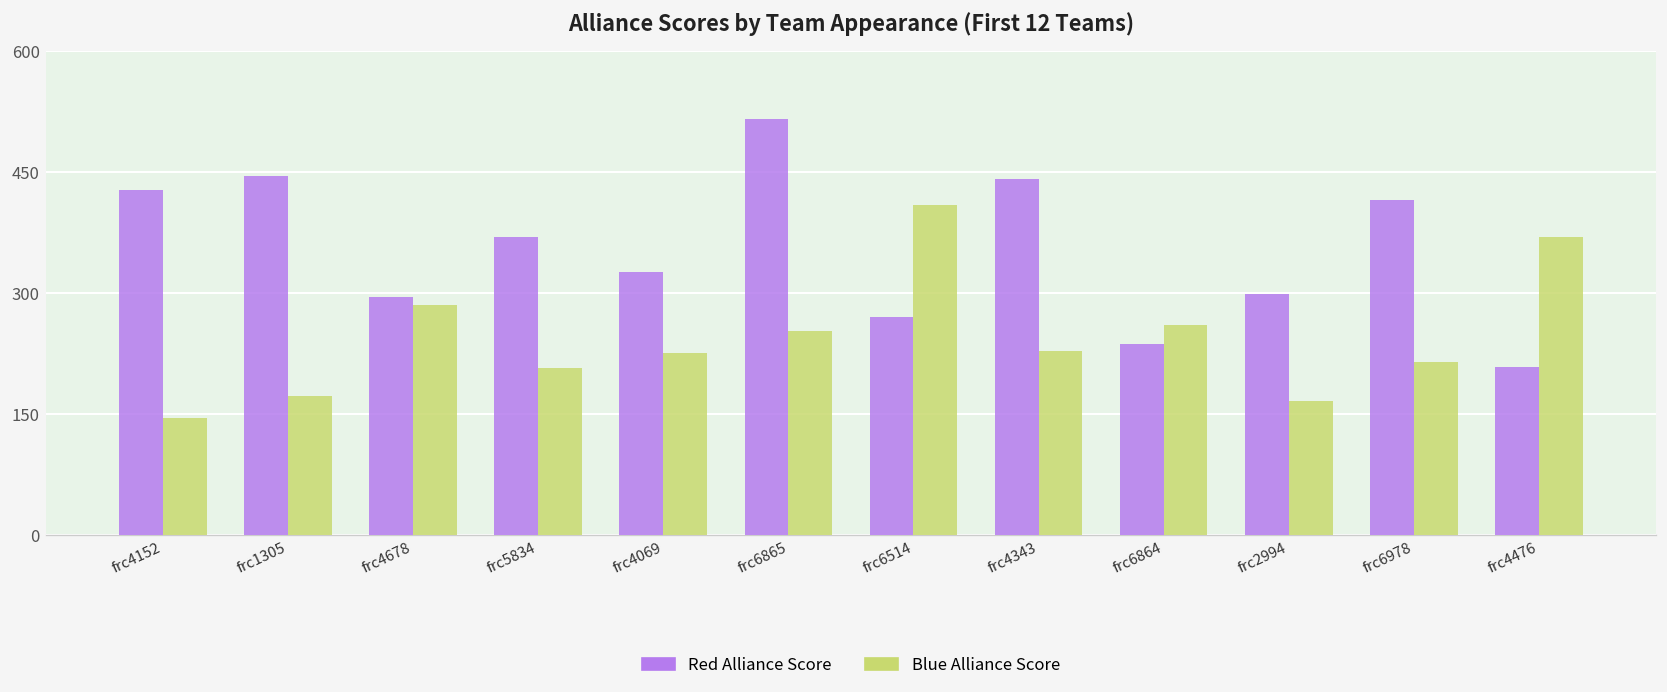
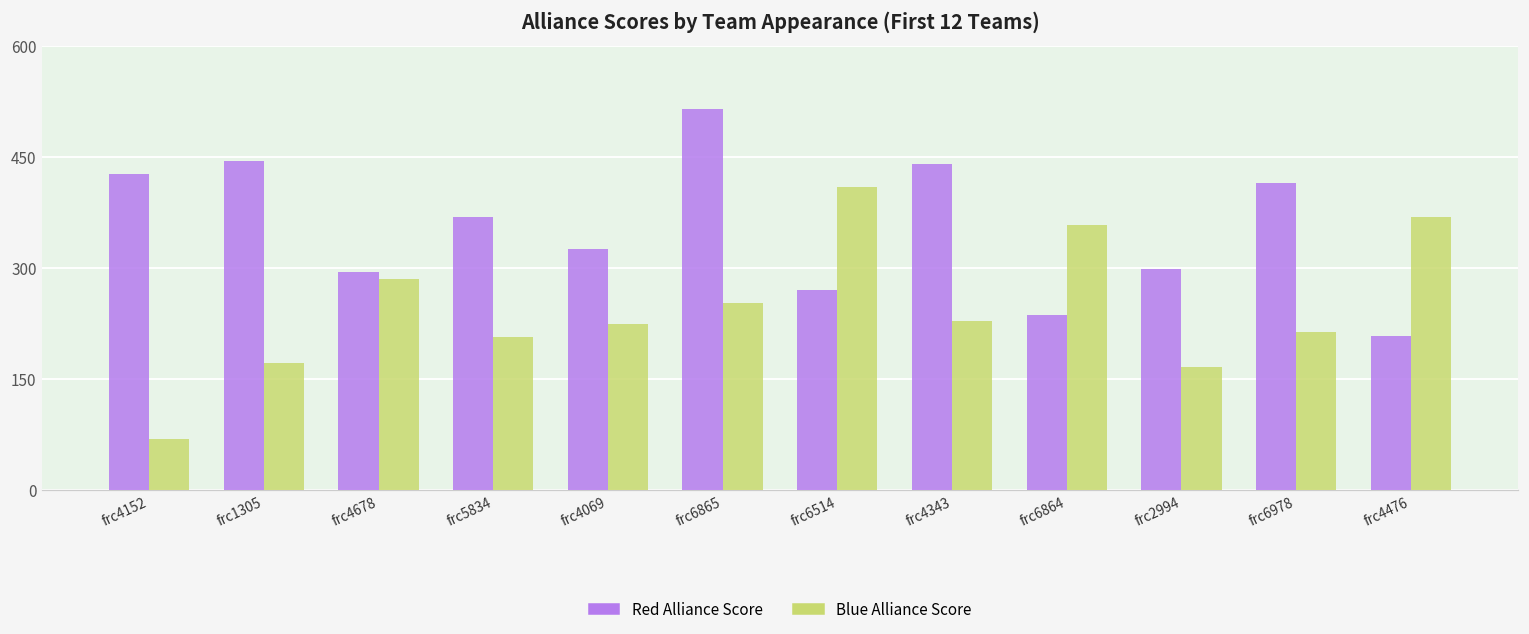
Blue Alliance Score, frc4152: 150 -> 70
Blue Alliance Score, frc6864: 260 -> 360
